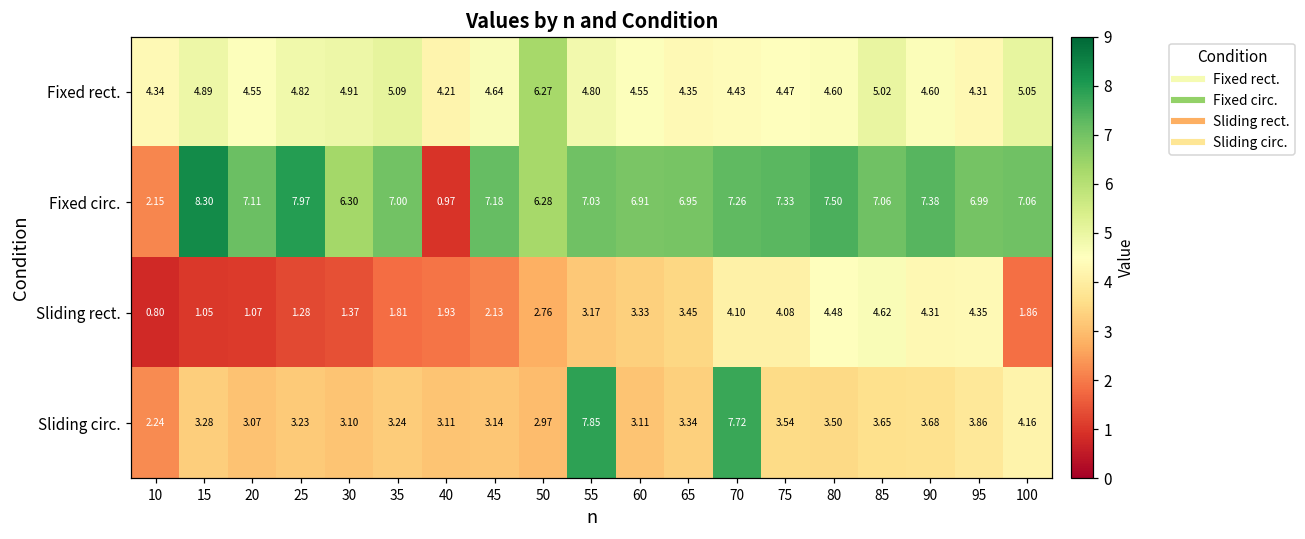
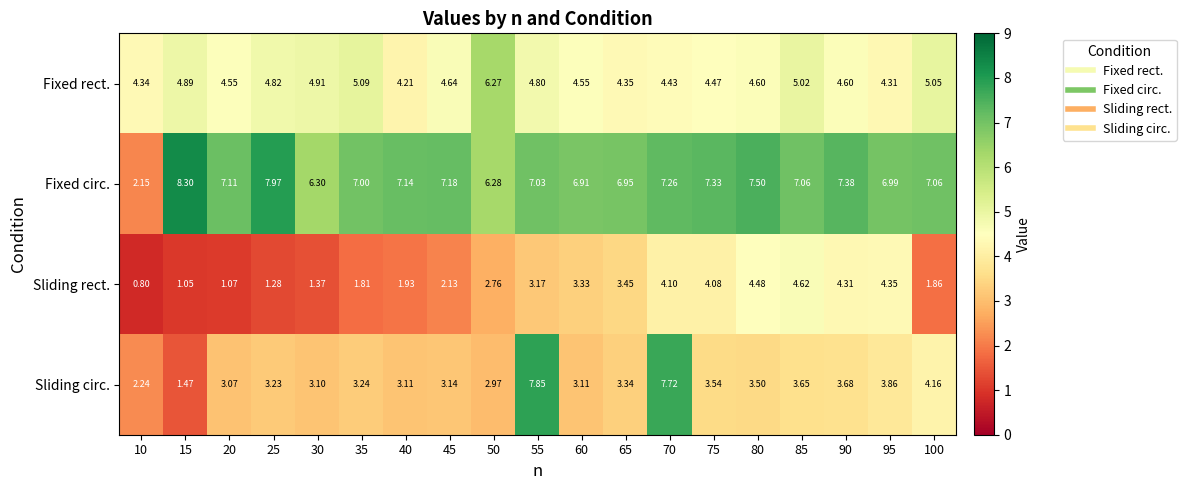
Fixed circ., 40: 0.97 -> 7.14
Sliding circ., 15: 3.28 -> 1.47
